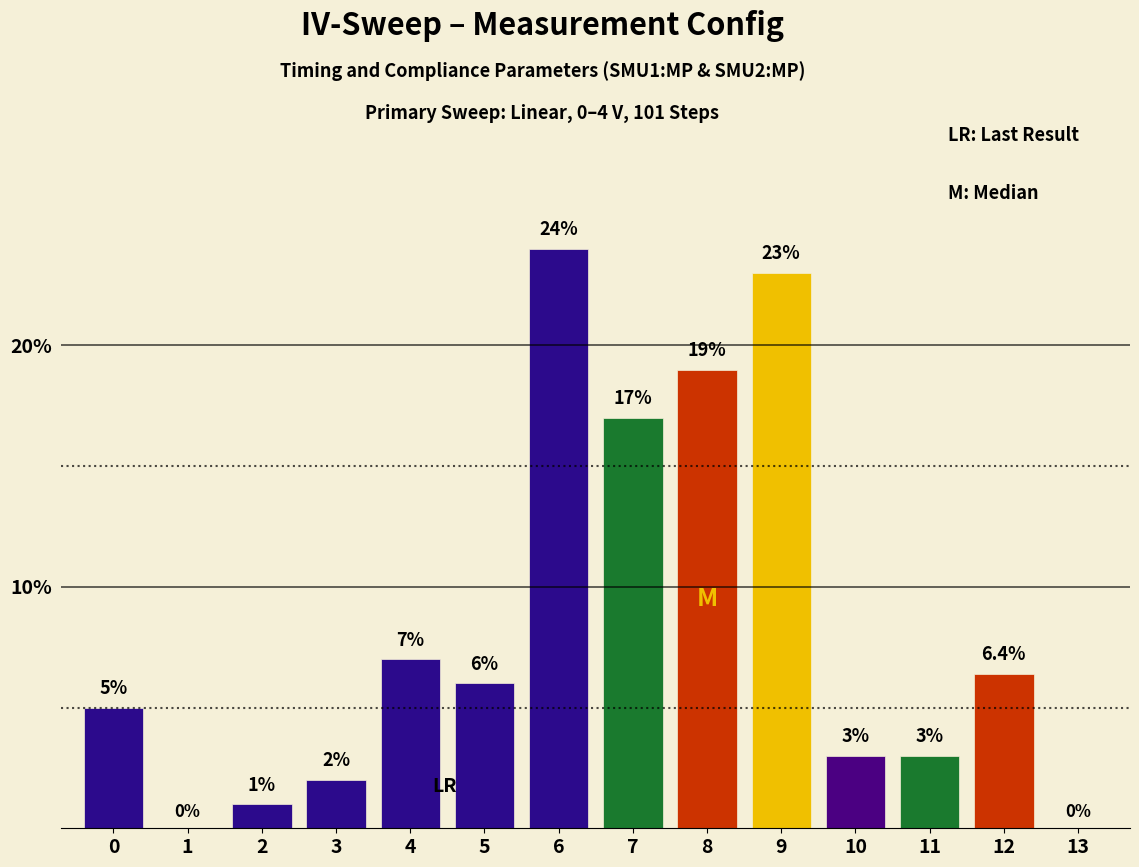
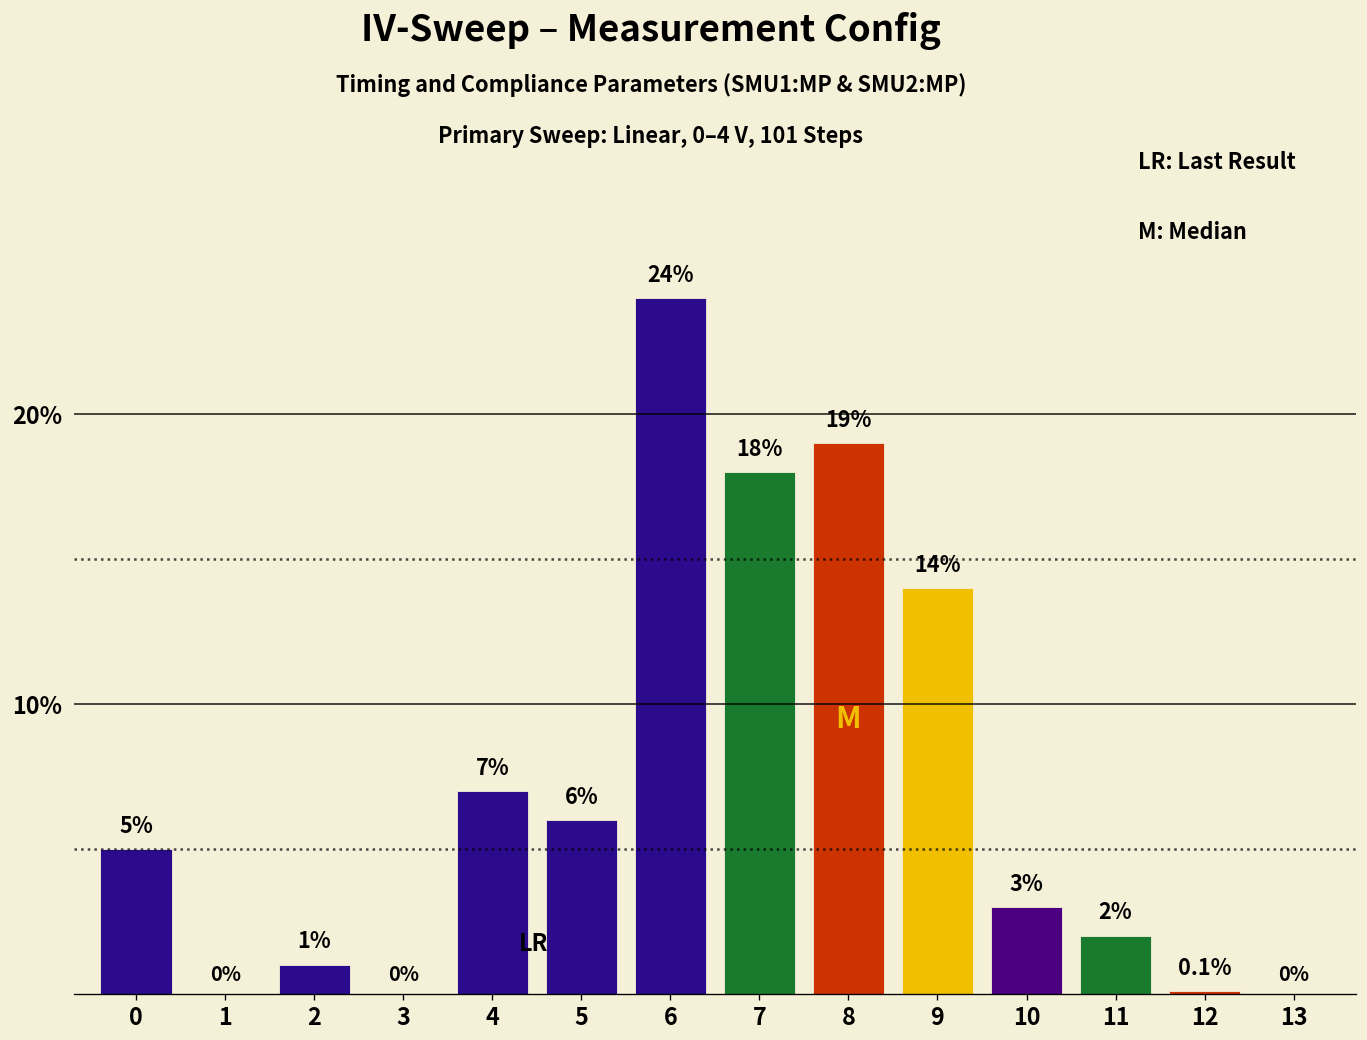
3: 2% -> 0%
7: 17% -> 18%
9: 23% -> 14%
11: 3% -> 2%
12: 6.4% -> 0.1%
